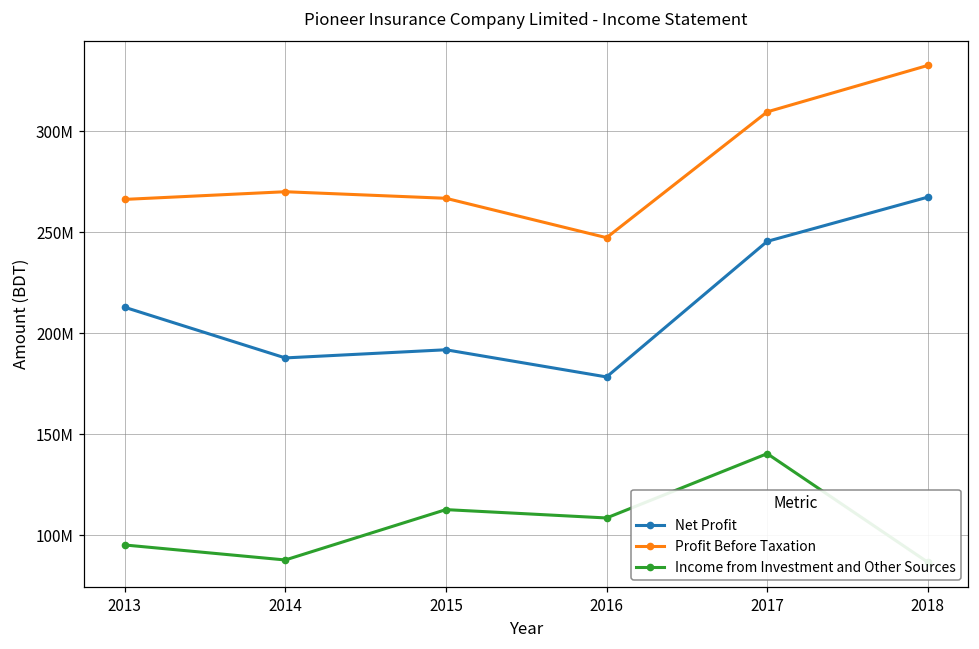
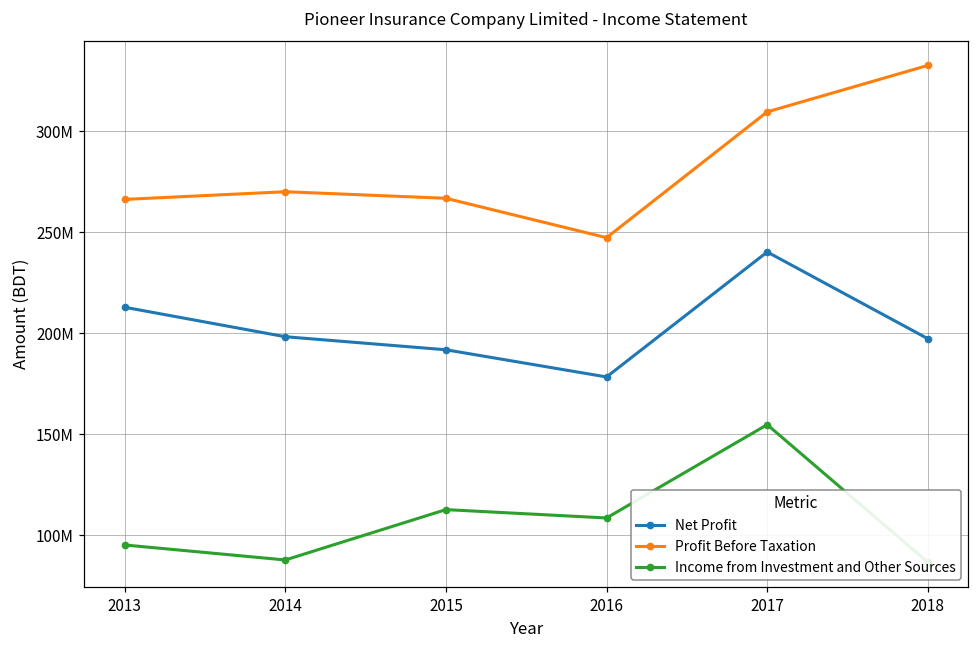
Net Profit, 2014: 188000000 -> 198000000
Net Profit, 2017: 245000000 -> 240000000
Income from Investment and Other Sources, 2017: 140000000 -> 155000000
Net Profit, 2018: 267000000 -> 197000000
